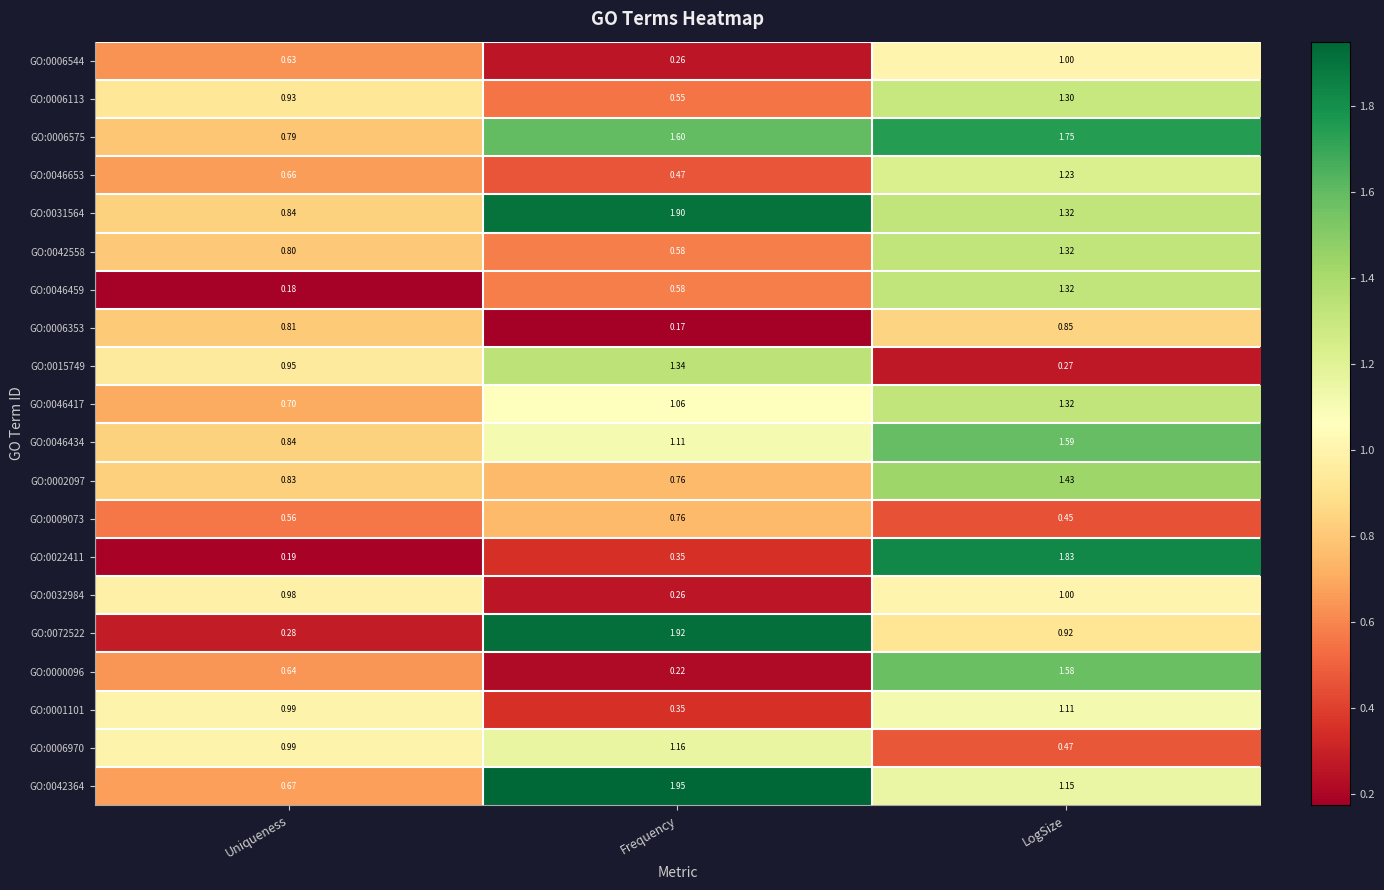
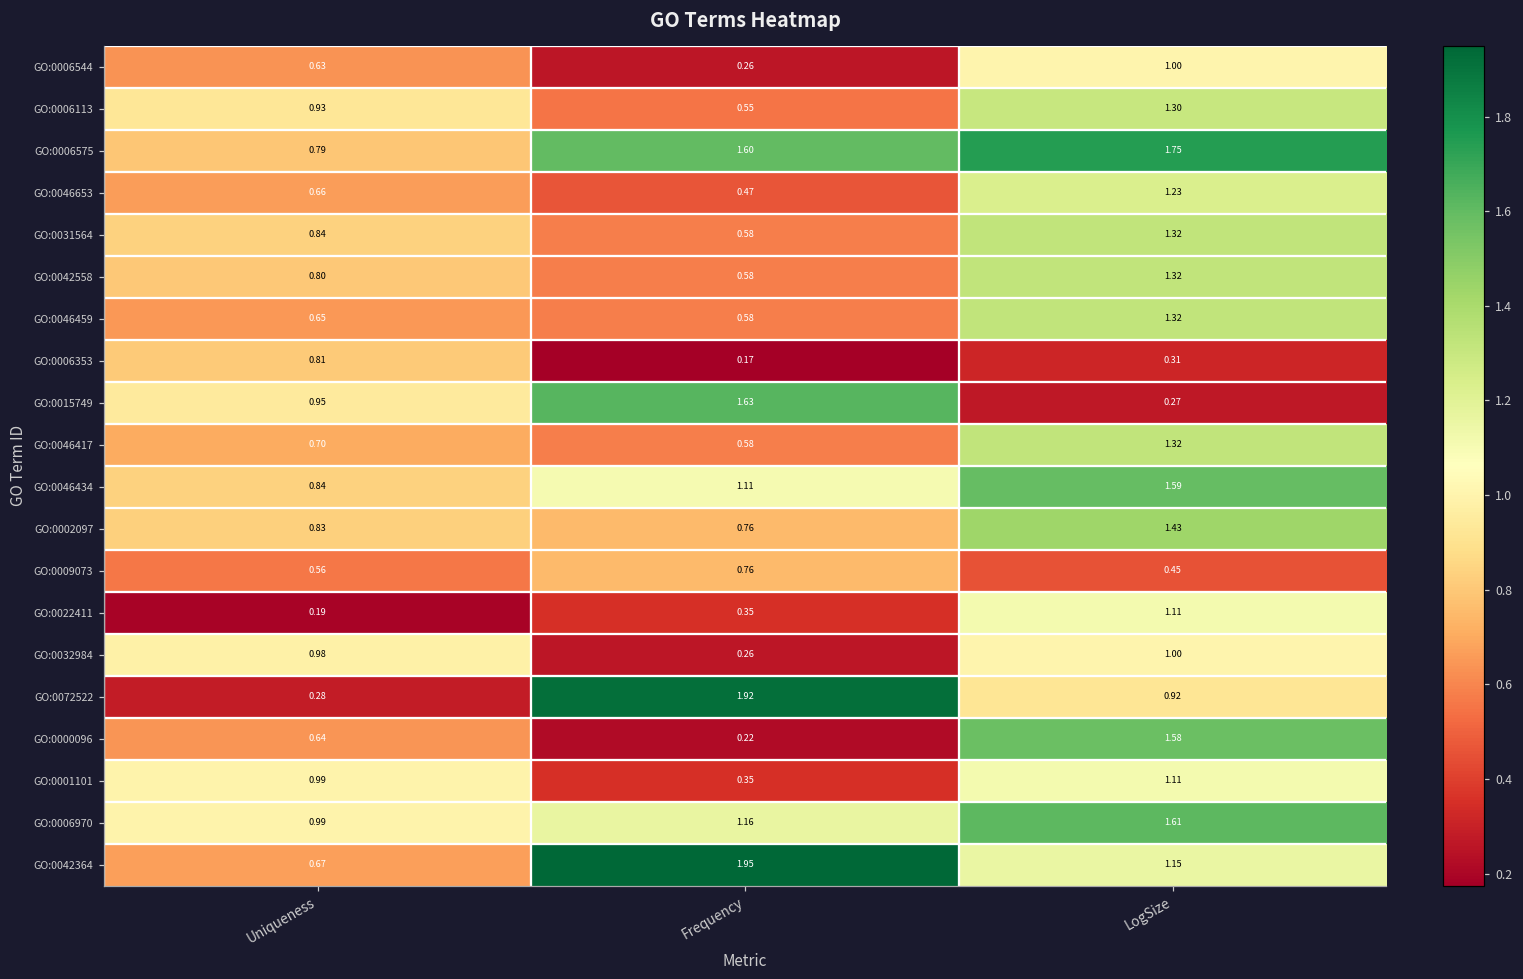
GO:0031564, Frequency: 1.90 -> 0.58
GO:0046459, Uniqueness: 0.18 -> 0.65
GO:0006353, LogSize: 0.85 -> 0.31
GO:0015749, Frequency: 1.34 -> 1.63
GO:0046417, Frequency: 1.06 -> 0.58
GO:0022411, LogSize: 1.83 -> 1.11
GO:0006970, LogSize: 0.47 -> 1.61
